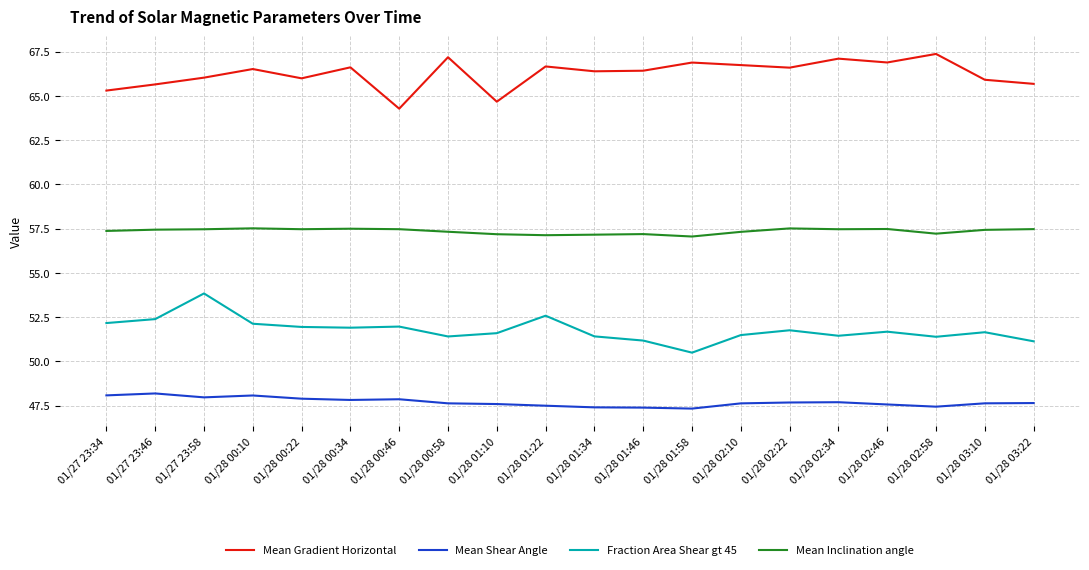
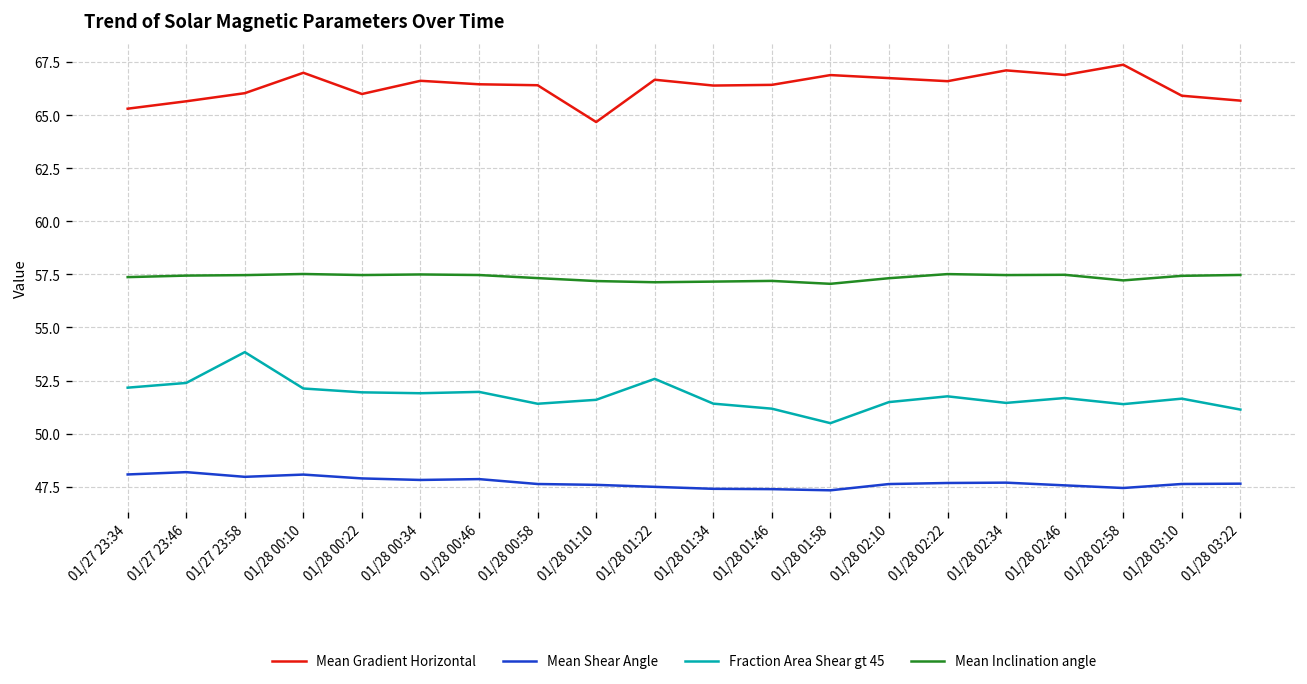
Mean Gradient Horizontal, 01/28 00:10: 66.5 -> 67.0
Mean Gradient Horizontal, 01/28 00:46: 64.3 -> 66.5
Mean Gradient Horizontal, 01/28 00:58: 67.2 -> 66.4
